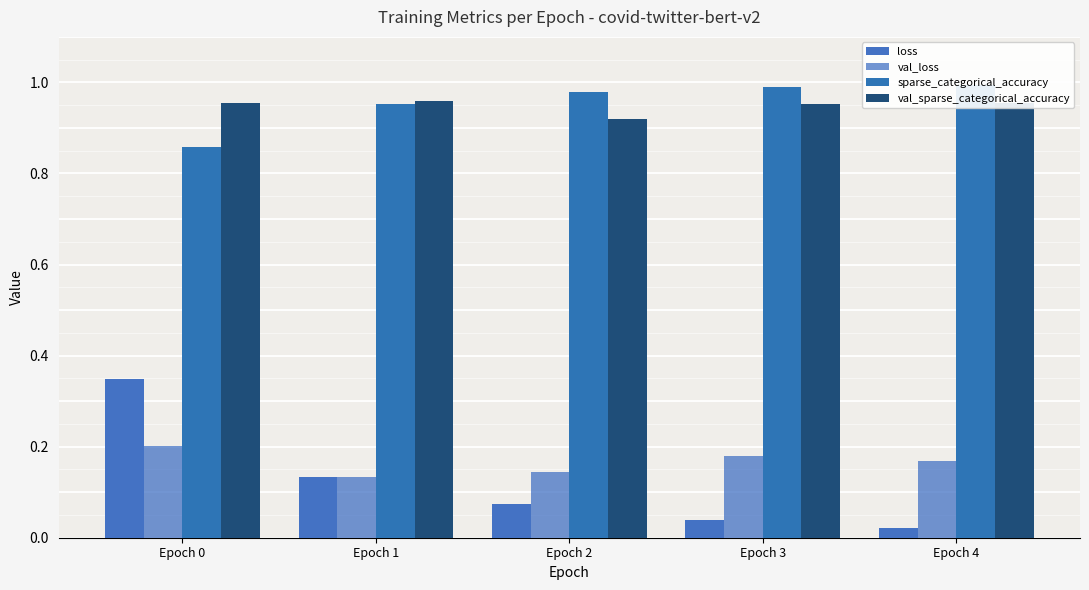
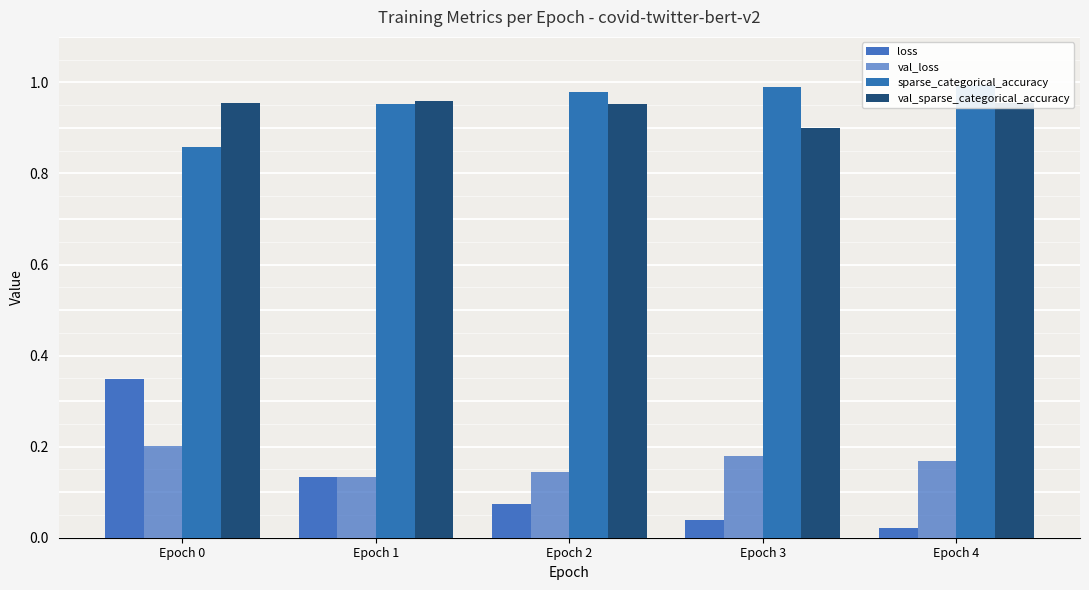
val_sparse_categorical_accuracy, Epoch 2: 0.92 -> 0.95
val_sparse_categorical_accuracy, Epoch 3: 0.95 -> 0.90
